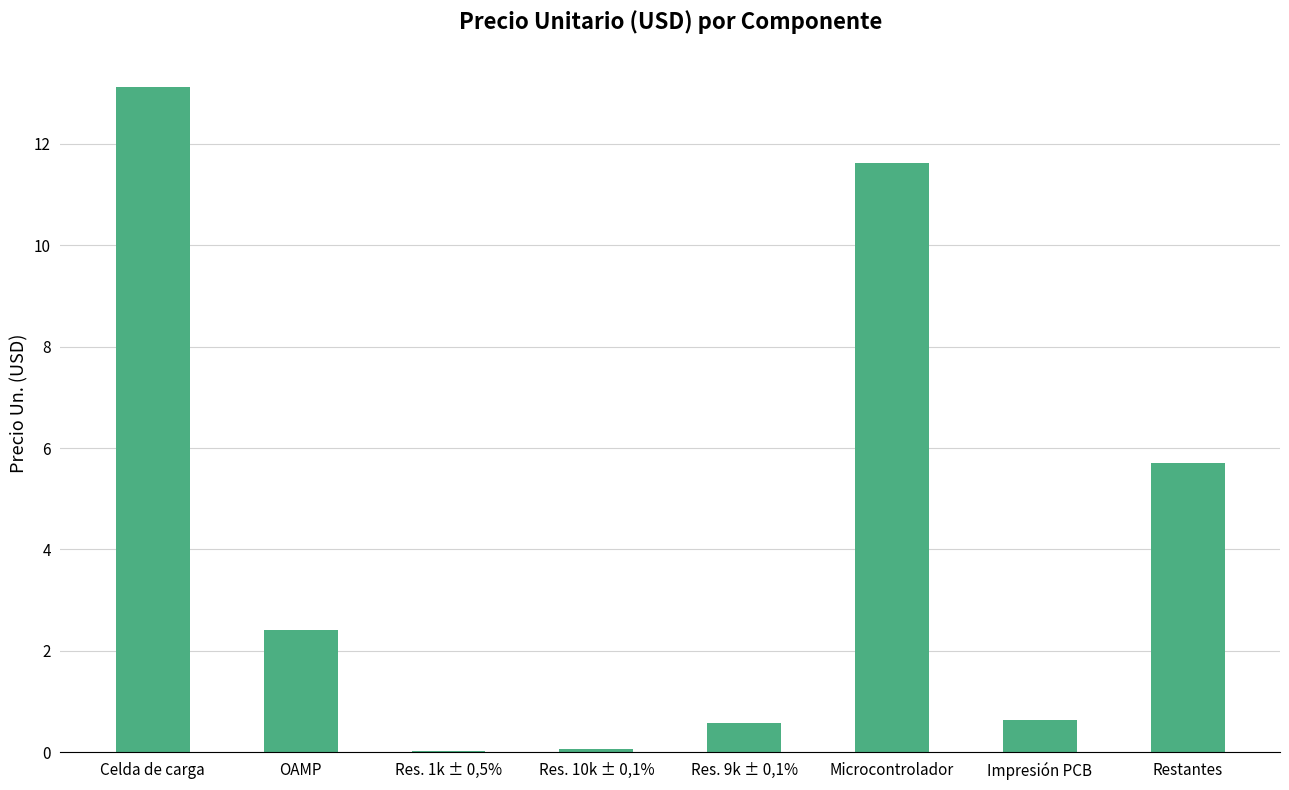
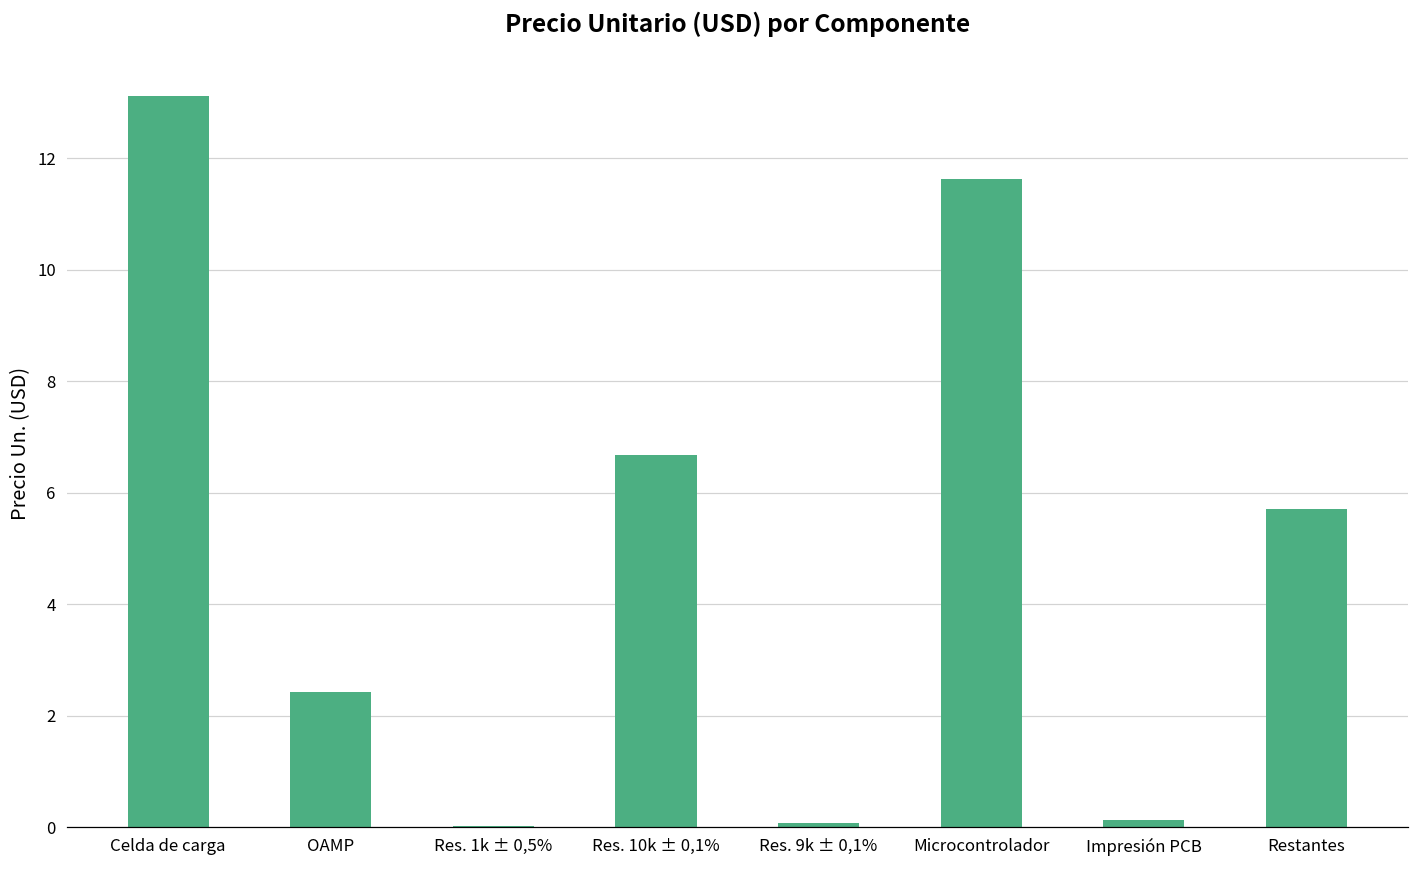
Res. 10k ± 0,1%: 0.1 -> 6.7
Res. 9k ± 0,1%: 0.6 -> 0.1
Impresión PCB: 0.6 -> 0.1
